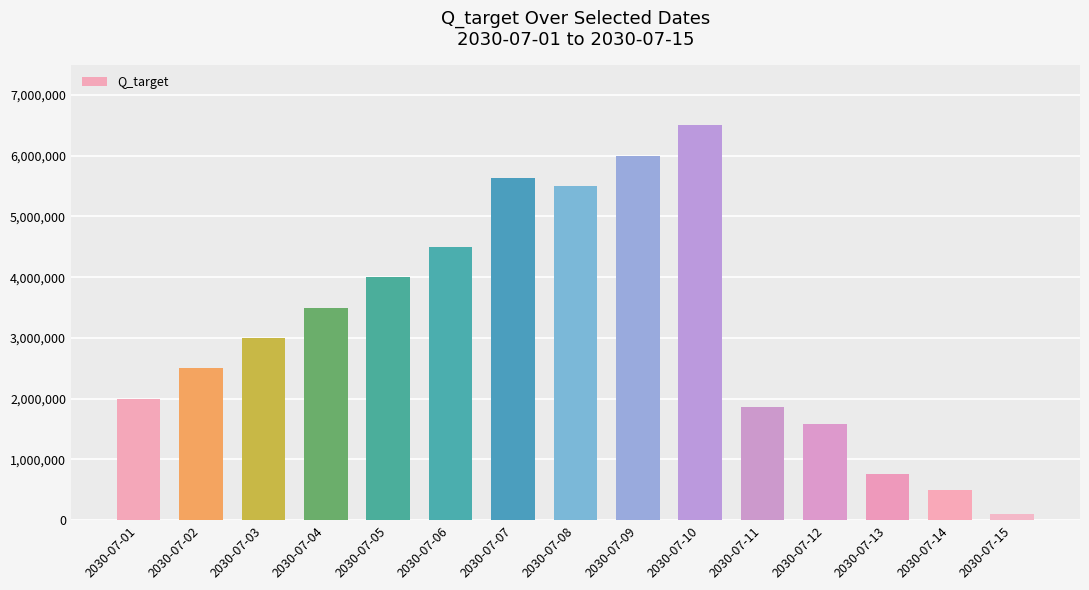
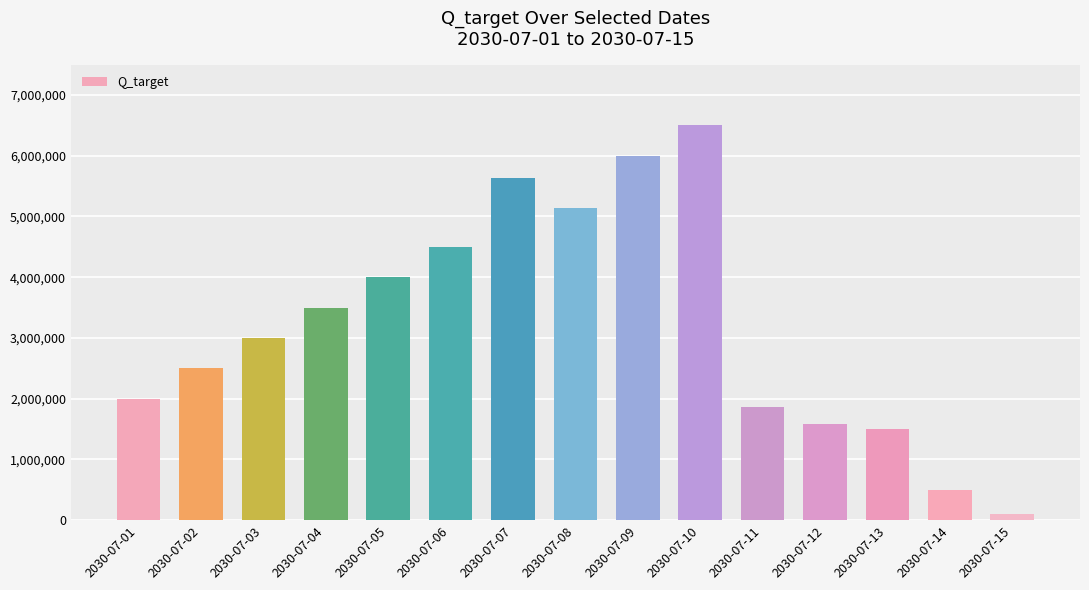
2030-07-08: 5,500,000 -> 5,100,000
2030-07-13: 800,000 -> 1,500,000
